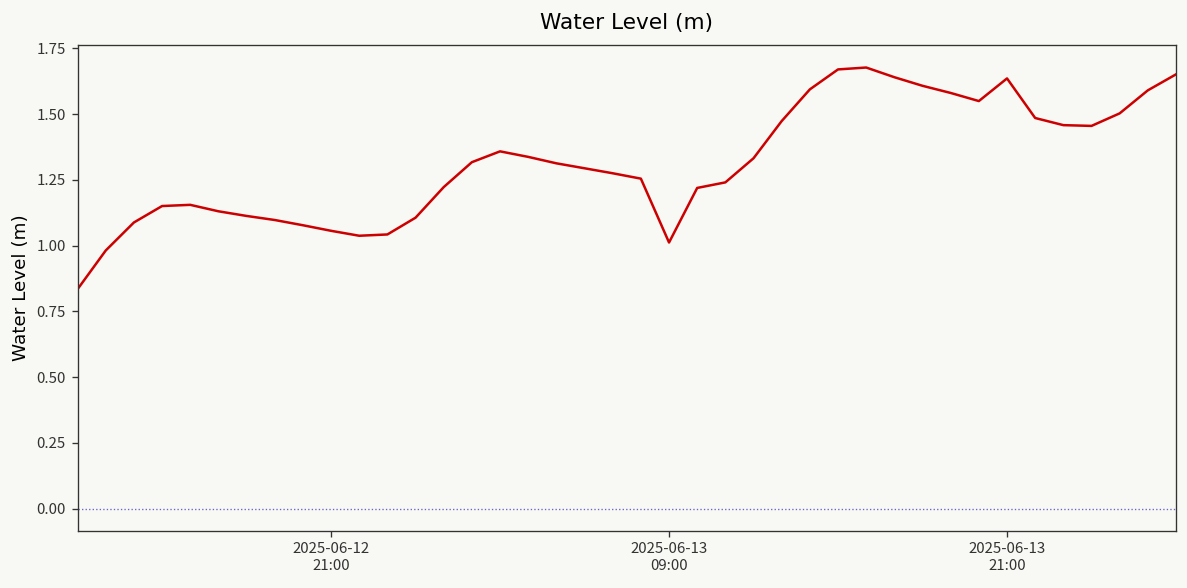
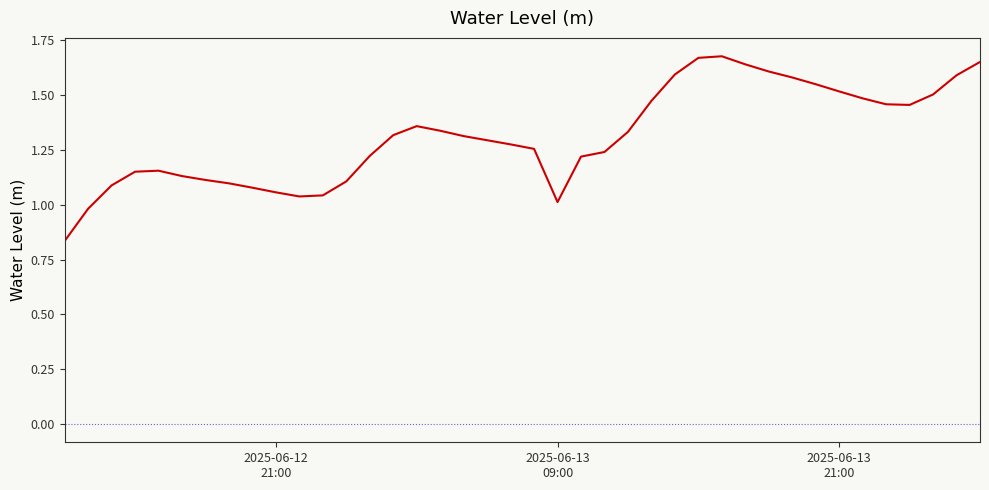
2025-06-13 21:00: 1.64 -> 1.52
